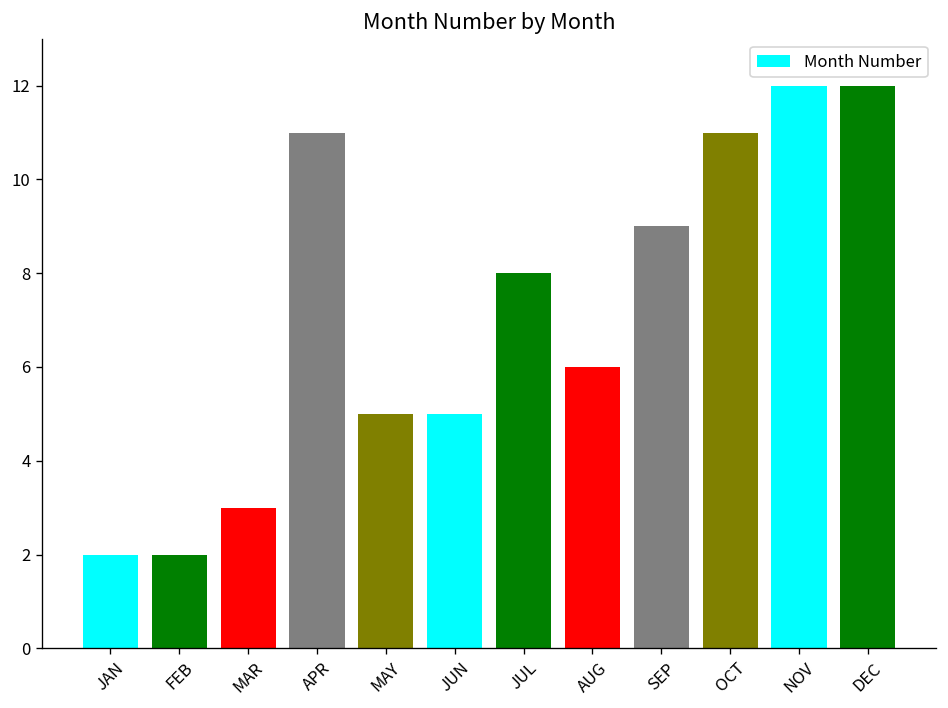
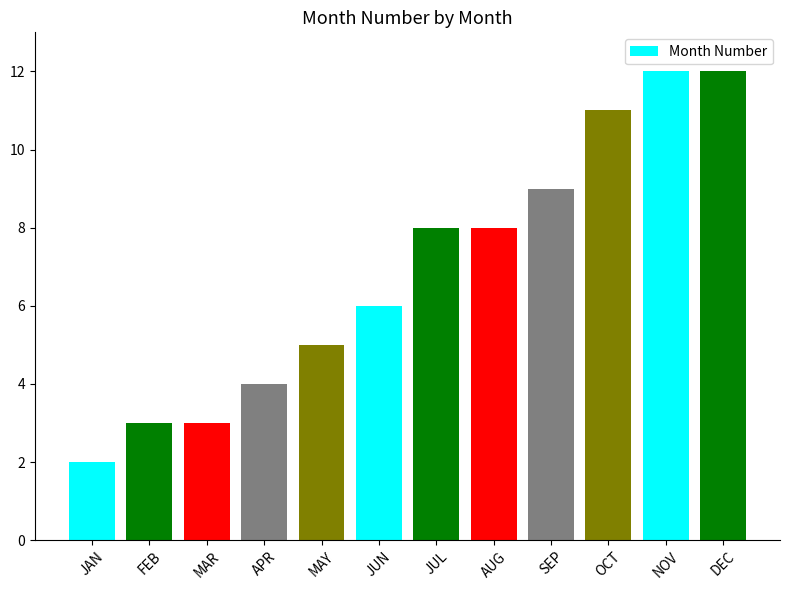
FEB: 2 -> 3
APR: 11 -> 4
JUN: 5 -> 6
AUG: 6 -> 8
